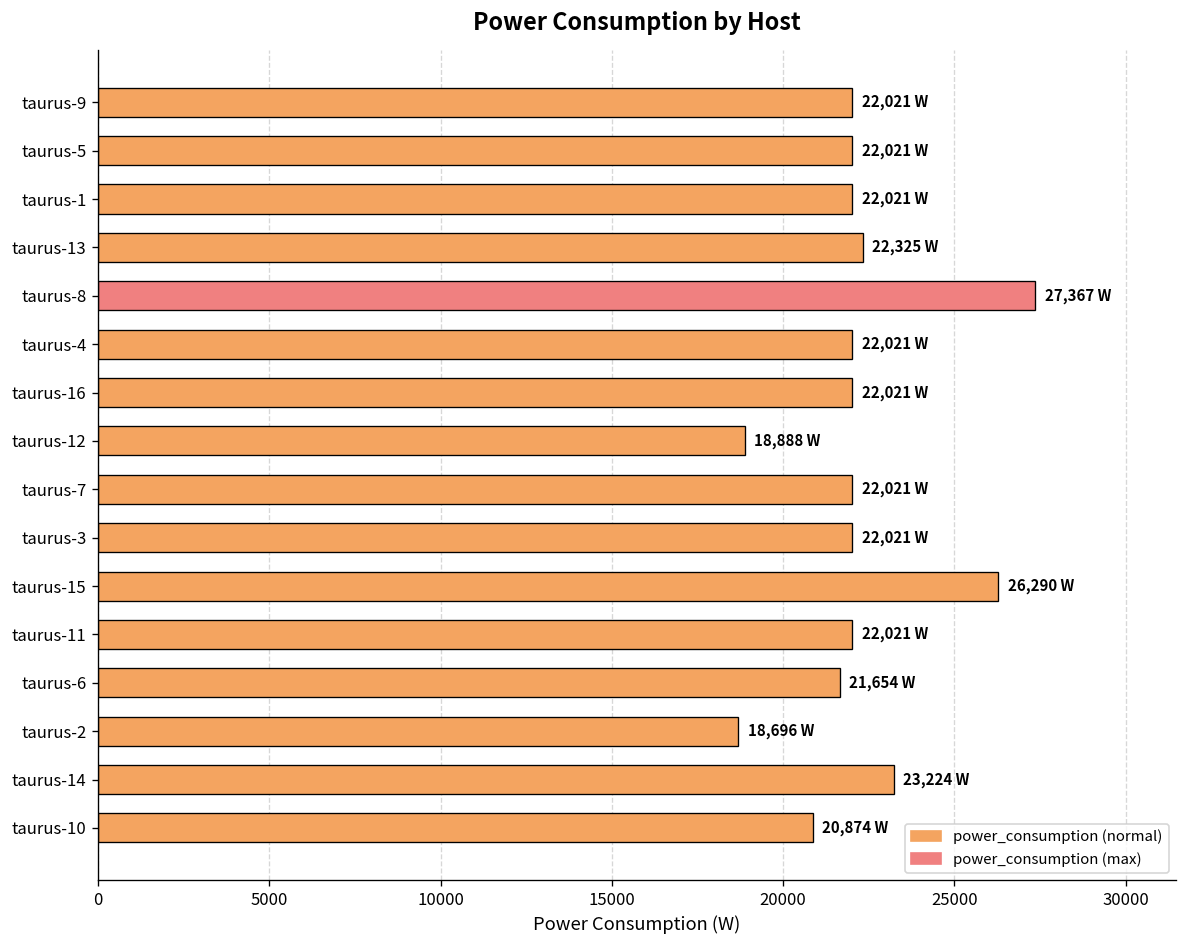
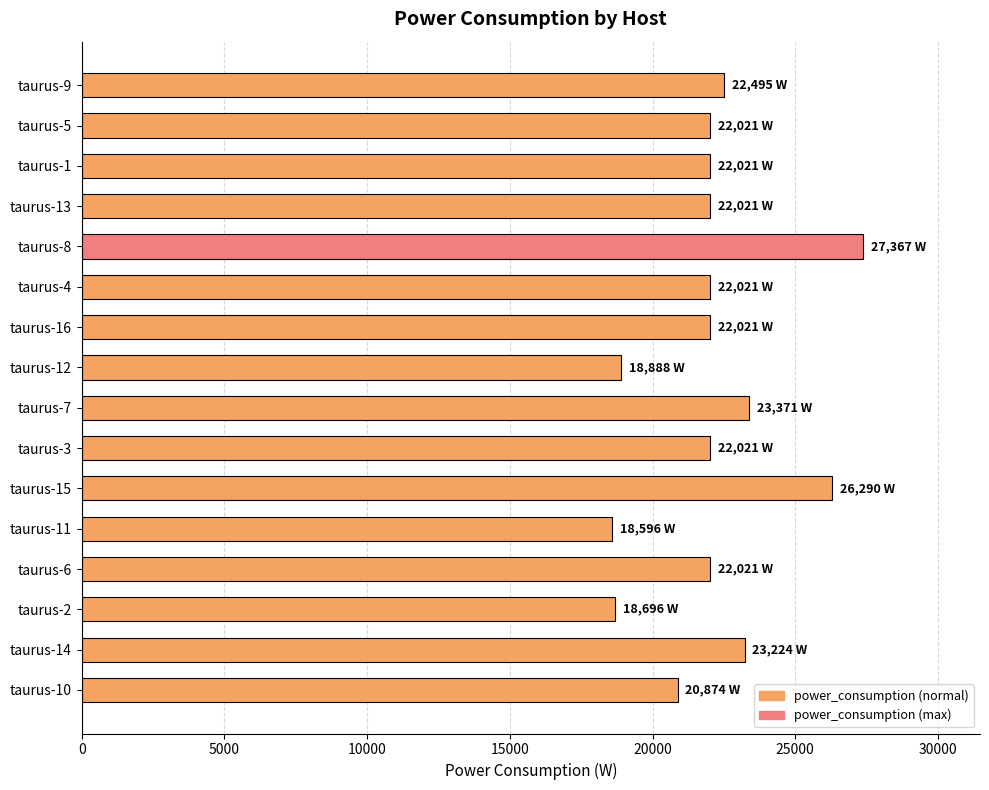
taurus-9: 22,021 -> 22,495
taurus-13: 22,325 -> 22,021
taurus-7: 22,021 -> 23,371
taurus-11: 22,021 -> 18,596
taurus-6: 21,654 -> 22,021
